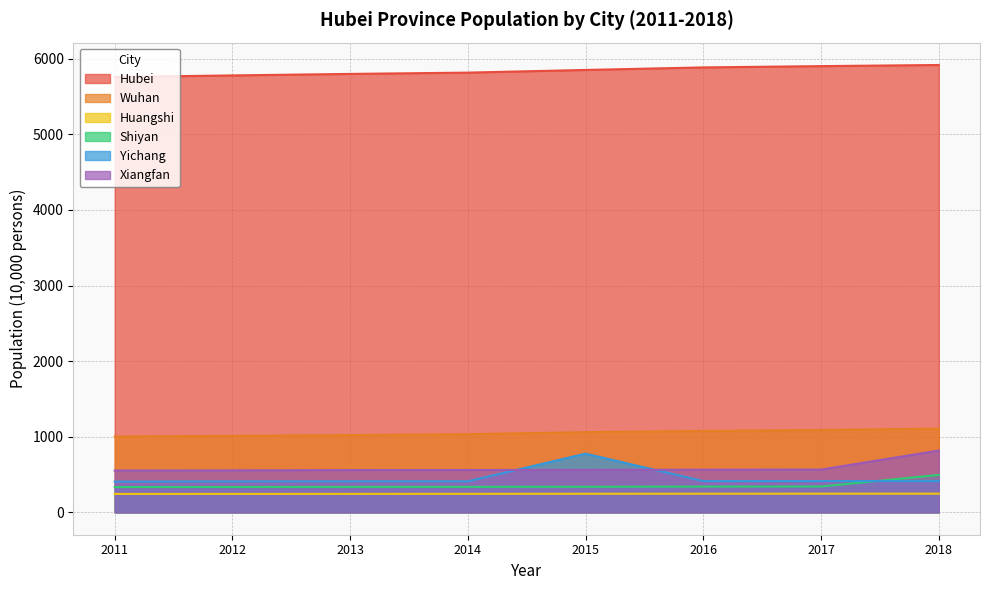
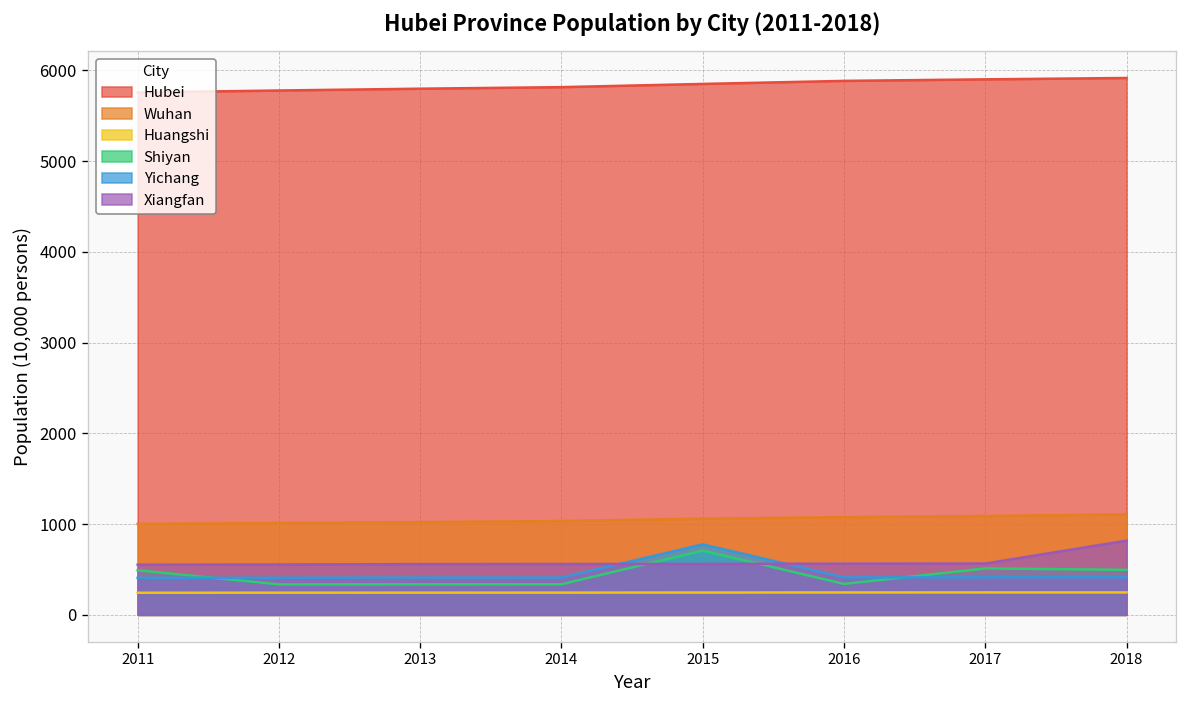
Shiyan, 2011: 300 -> 500
Shiyan, 2015: 300 -> 700
Shiyan, 2017: 300 -> 500
